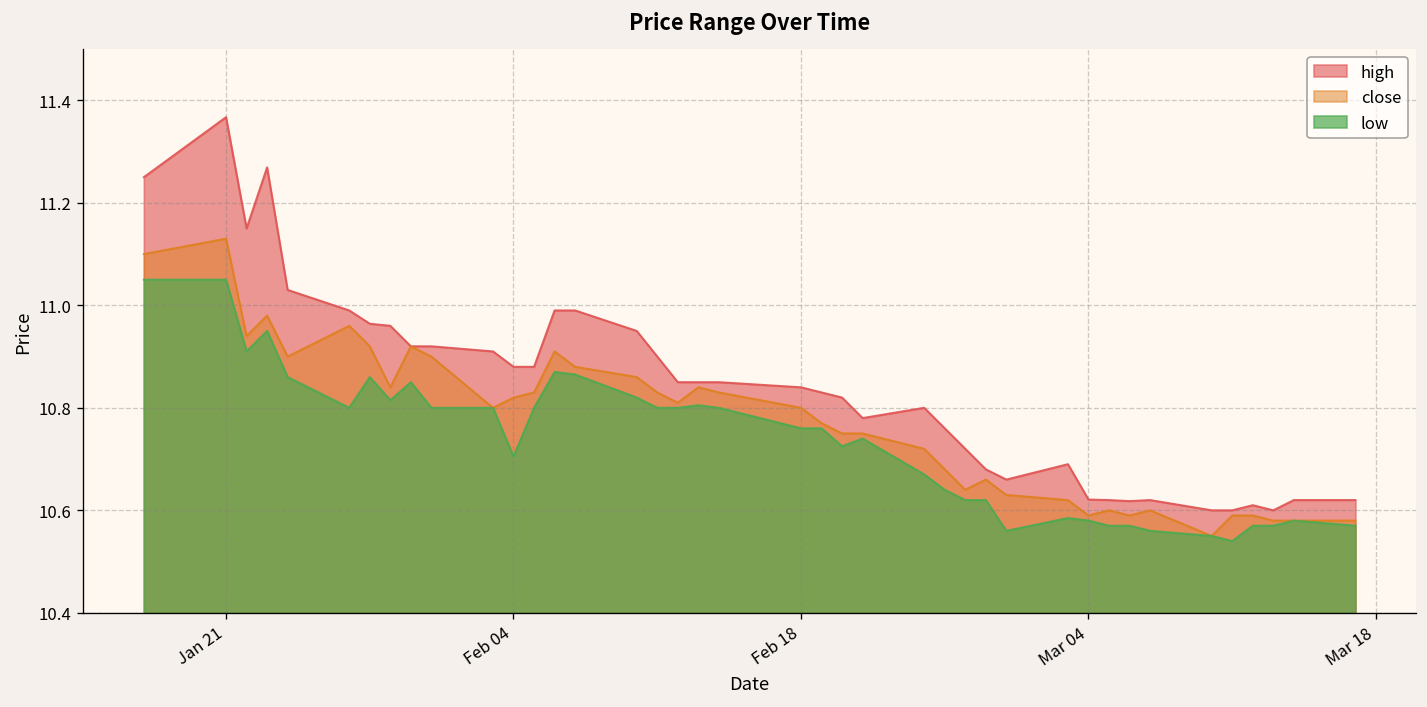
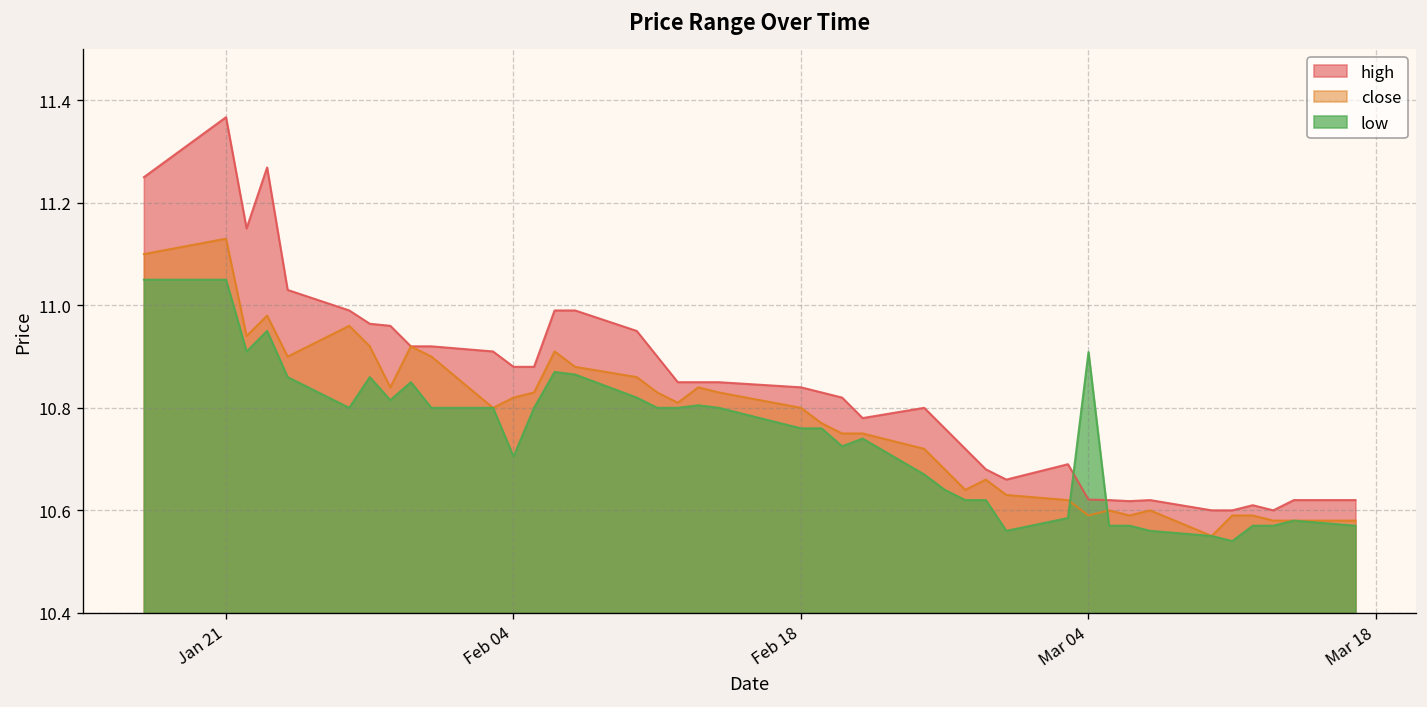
low, Mar 04: 10.58 -> 10.91
